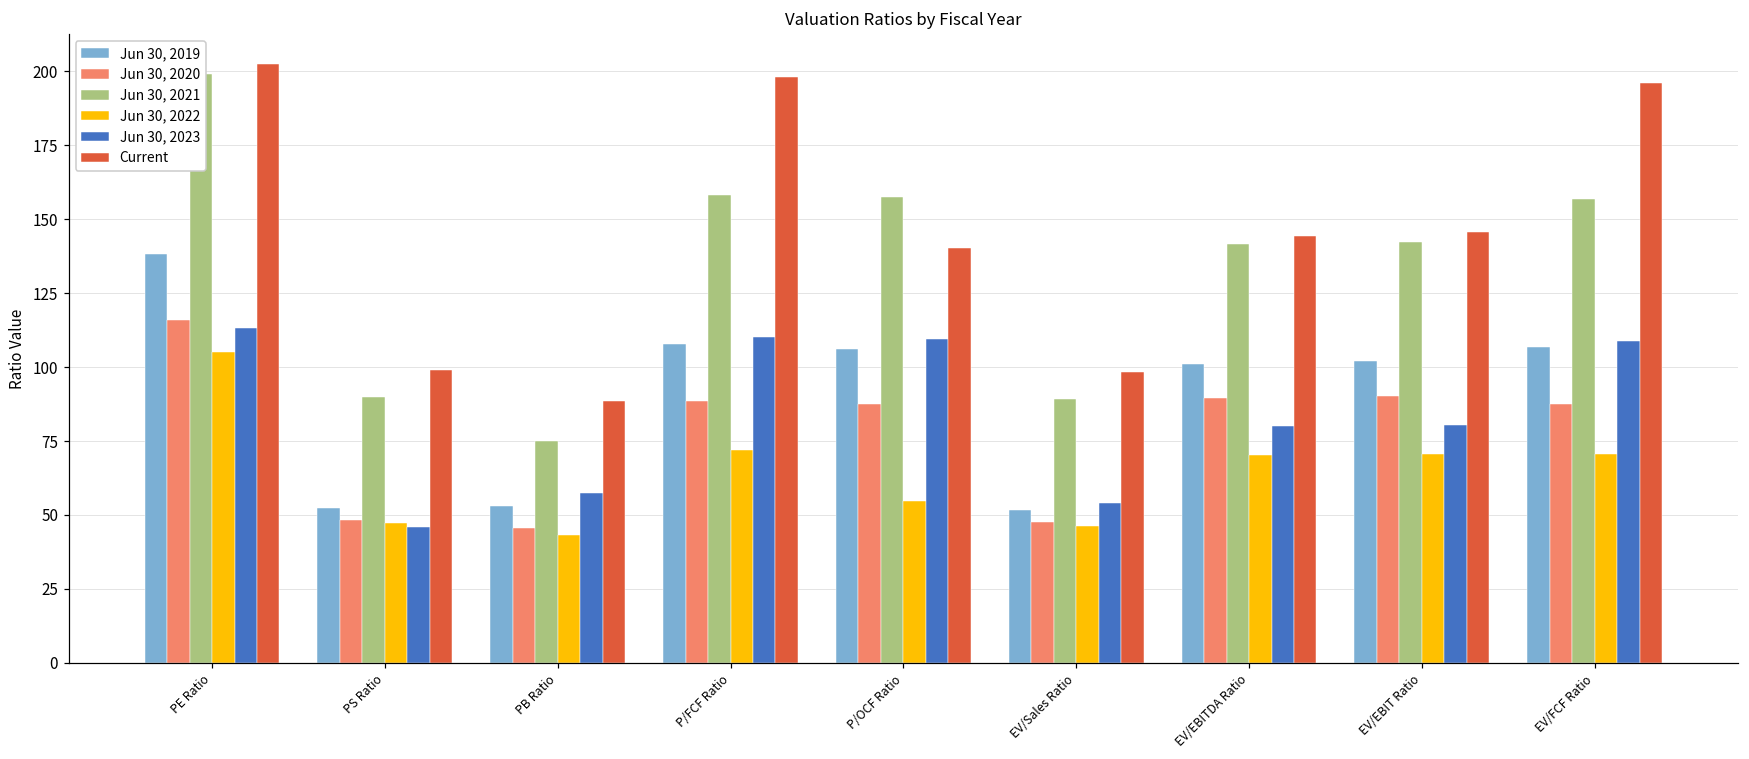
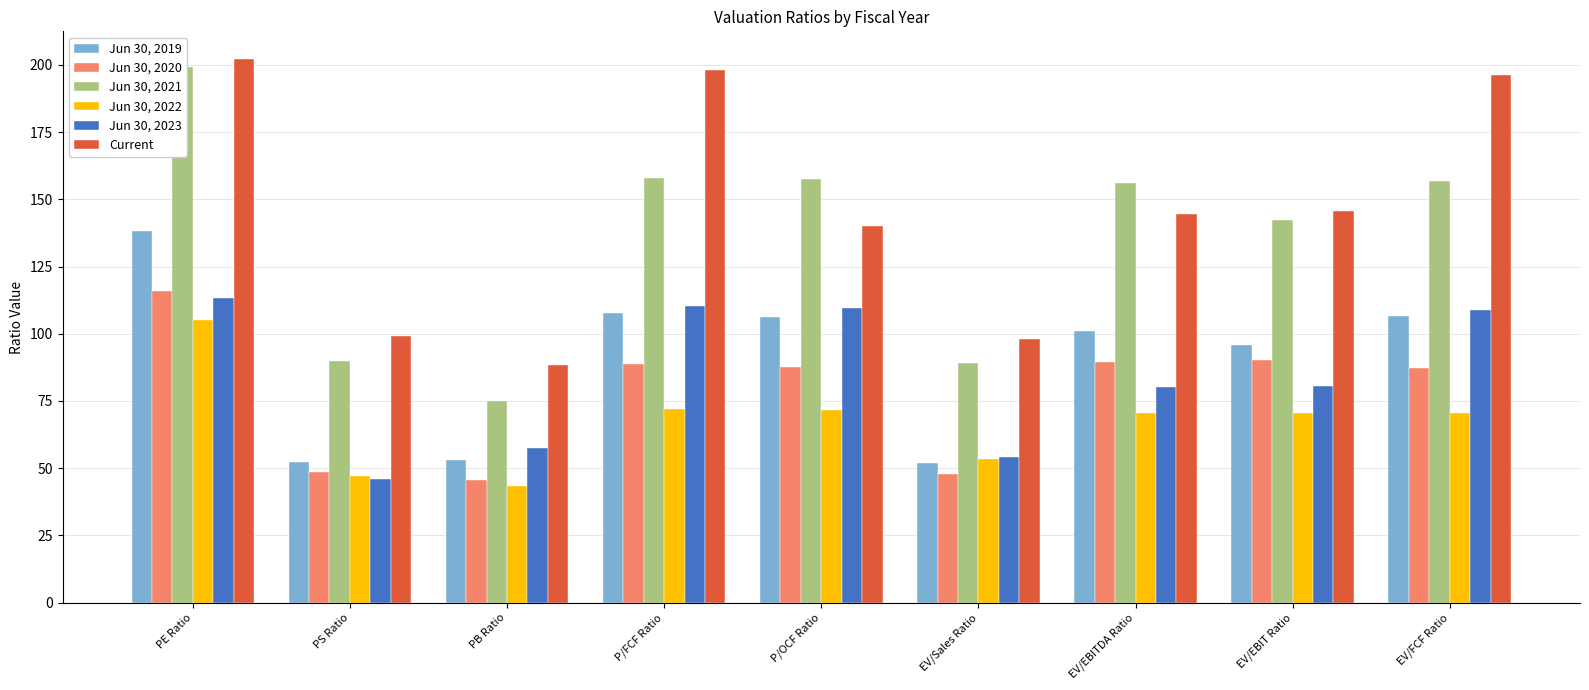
Jun 30, 2022, P/OCF Ratio: 55 -> 72
Jun 30, 2022, EV/Sales Ratio: 46 -> 53
Jun 30, 2021, EV/EBITDA Ratio: 142 -> 156
Jun 30, 2019, EV/EBIT Ratio: 102 -> 96
